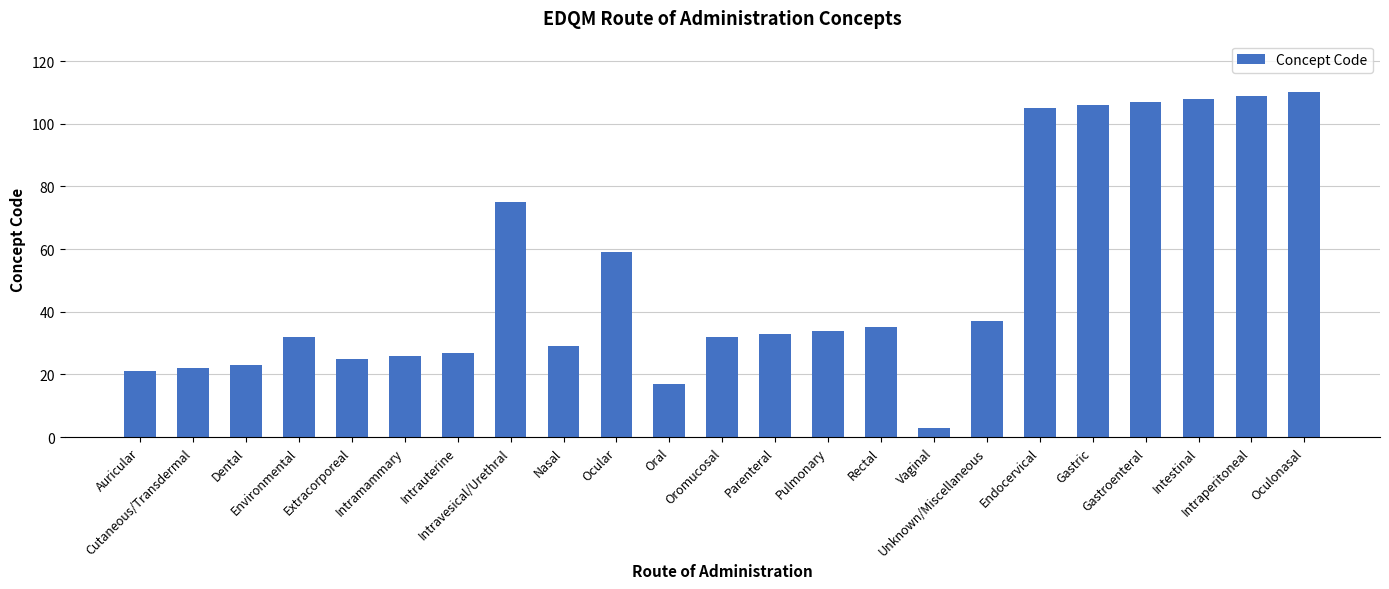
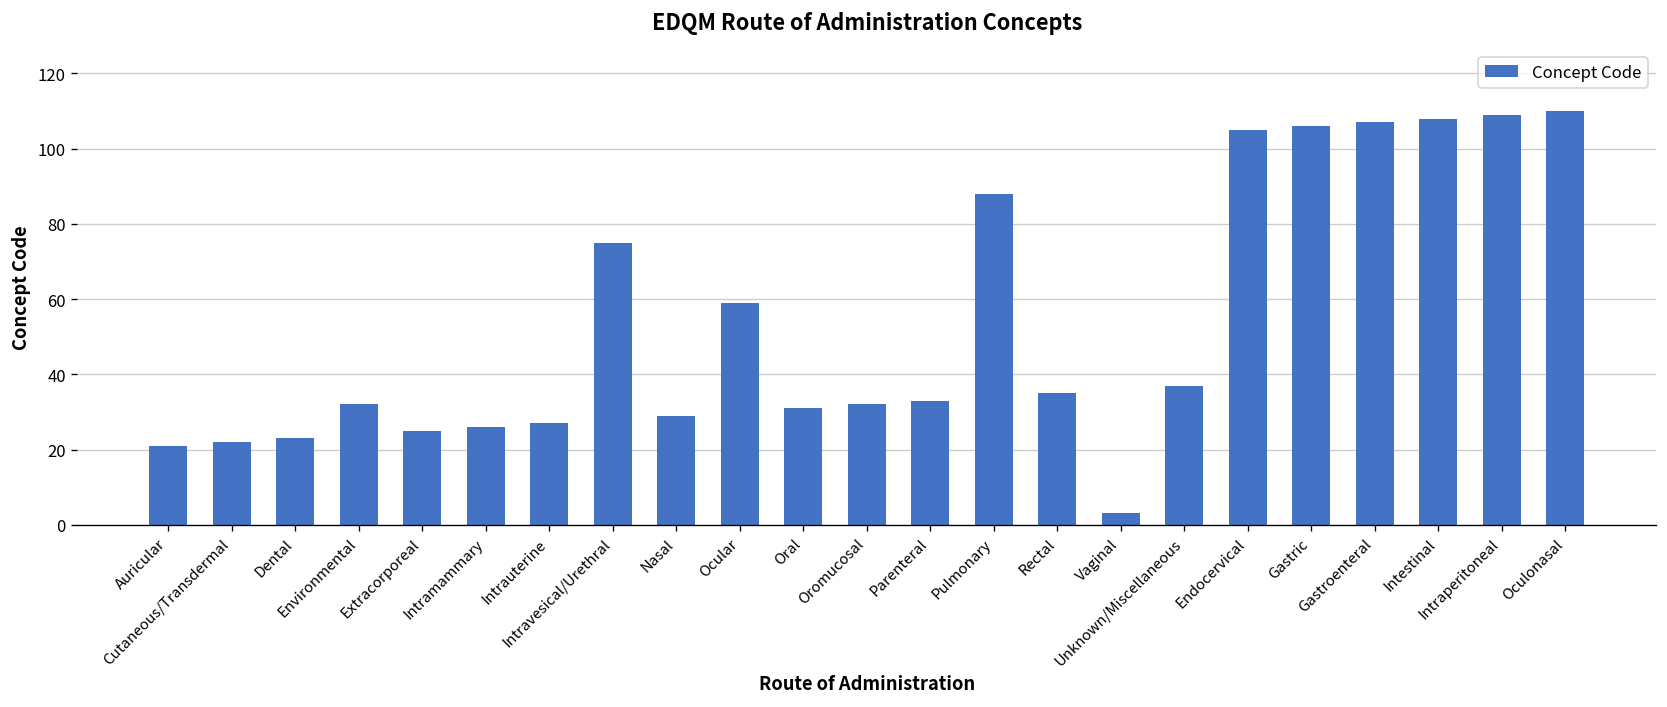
Oral: 17 -> 31
Pulmonary: 34 -> 88
